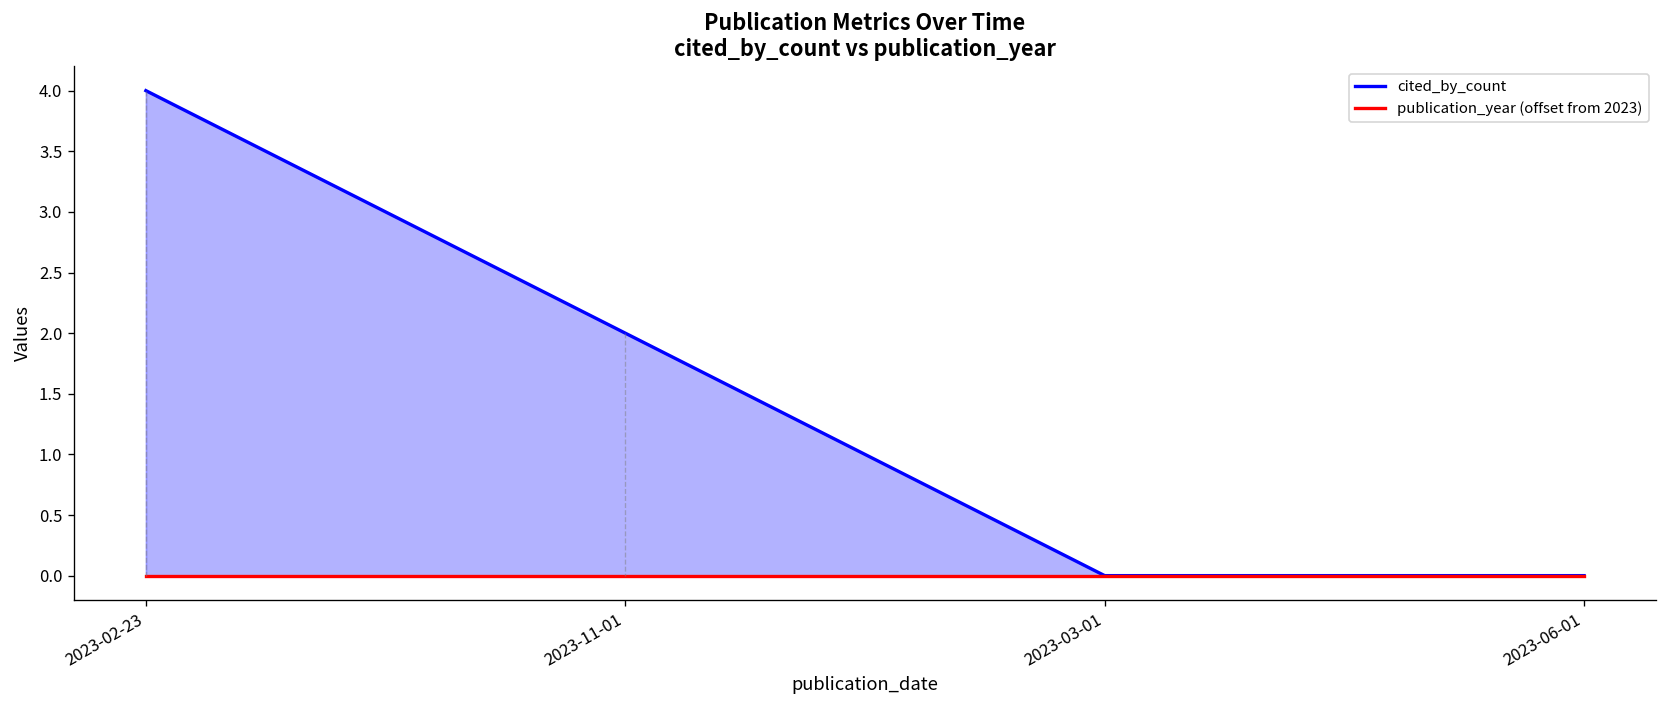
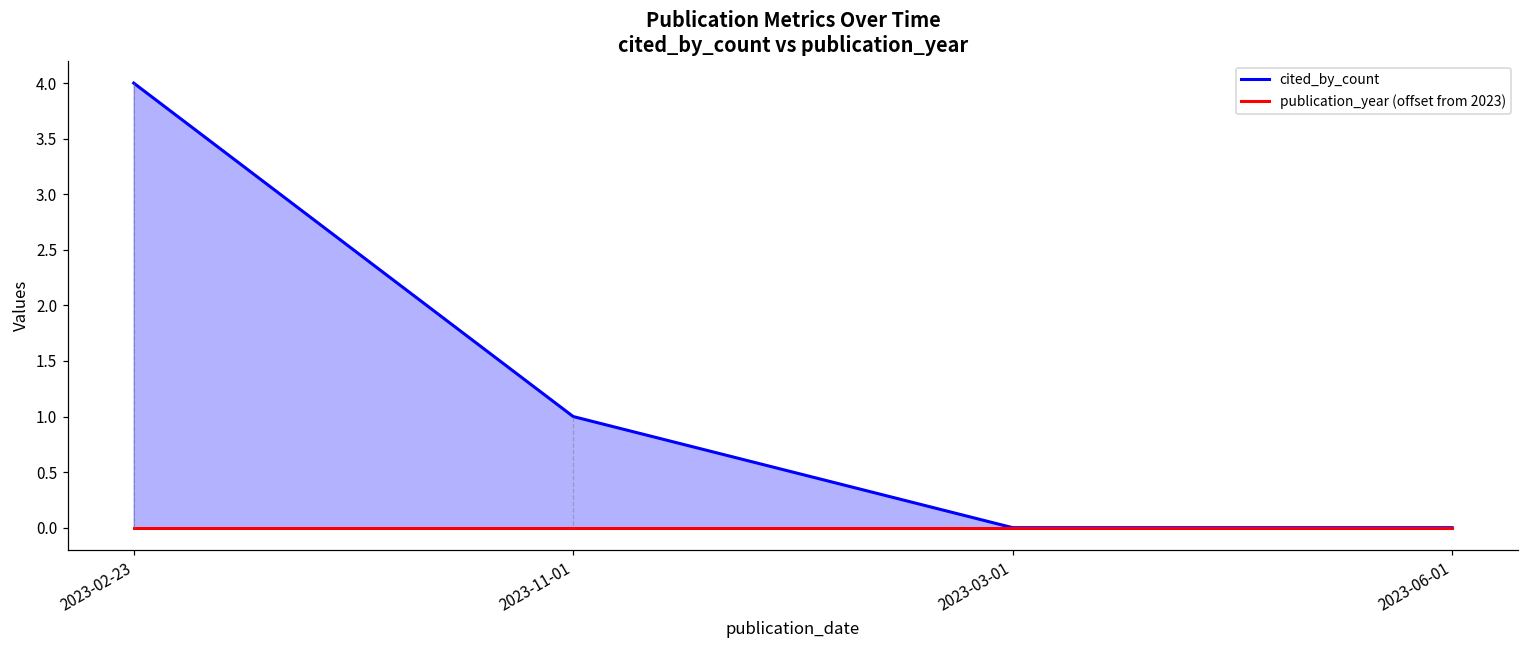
cited_by_count, 2023-11-01: 2 -> 1
